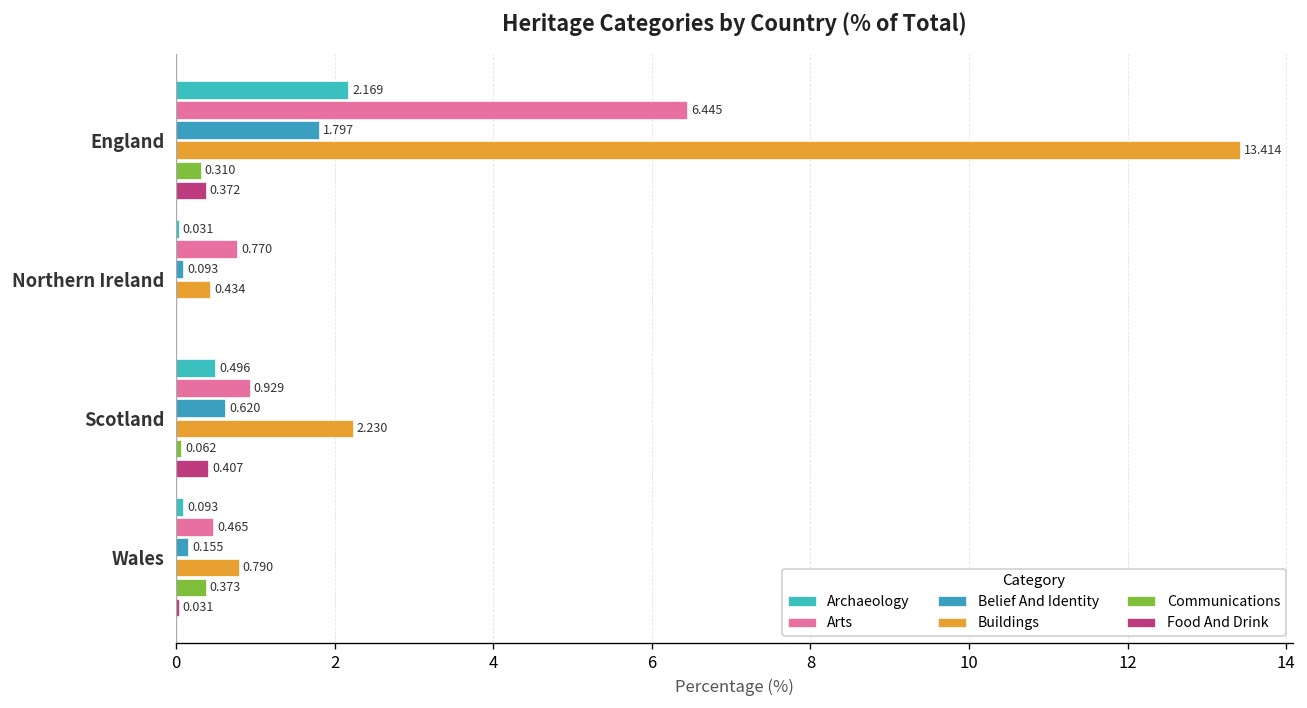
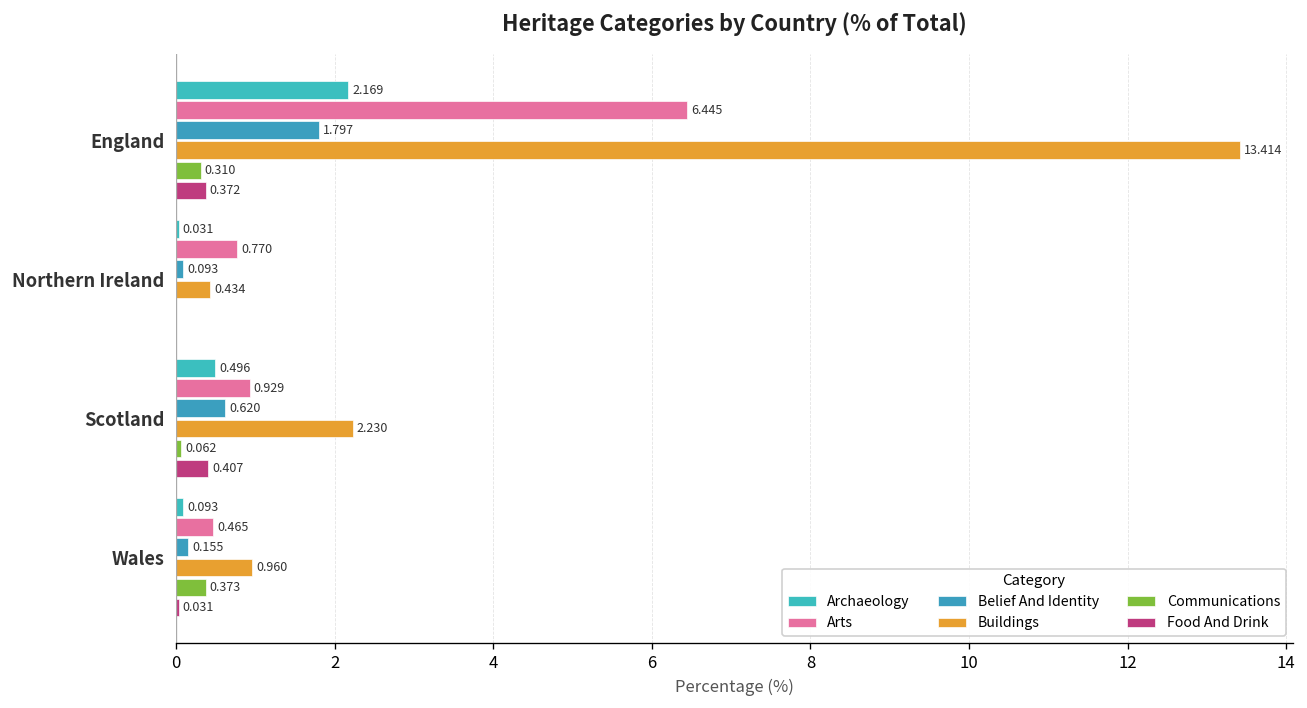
Buildings, Wales: 0.790 -> 0.960
